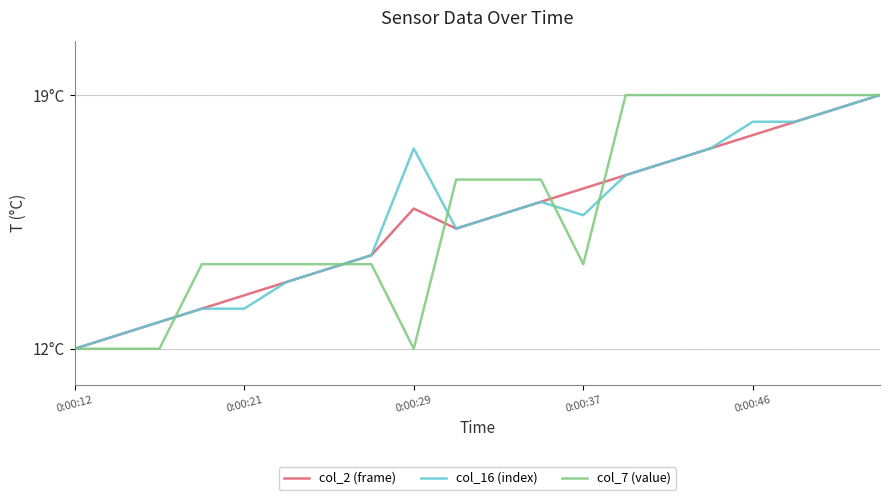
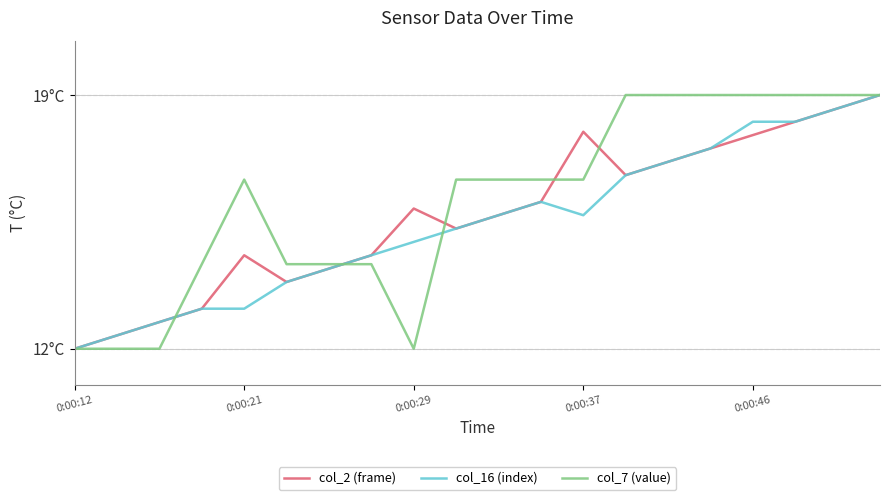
col_2 (frame), 0:00:21: 13.5°C -> 14.6°C
col_7 (value), 0:00:21: 14.3°C -> 16.7°C
col_16 (index), 0:00:29: 17.5°C -> 14.9°C
col_2 (frame), 0:00:37: 16.4°C -> 18.0°C
col_7 (value), 0:00:37: 14.3°C -> 16.7°C
